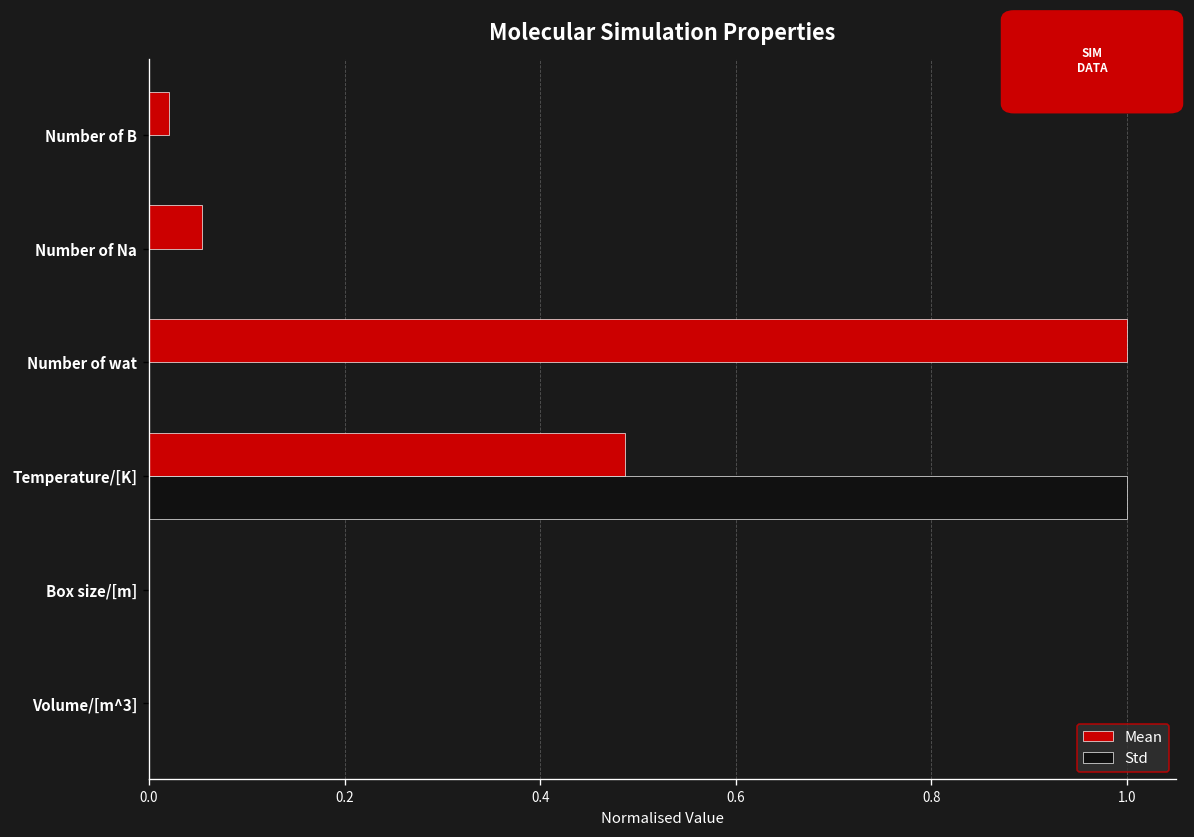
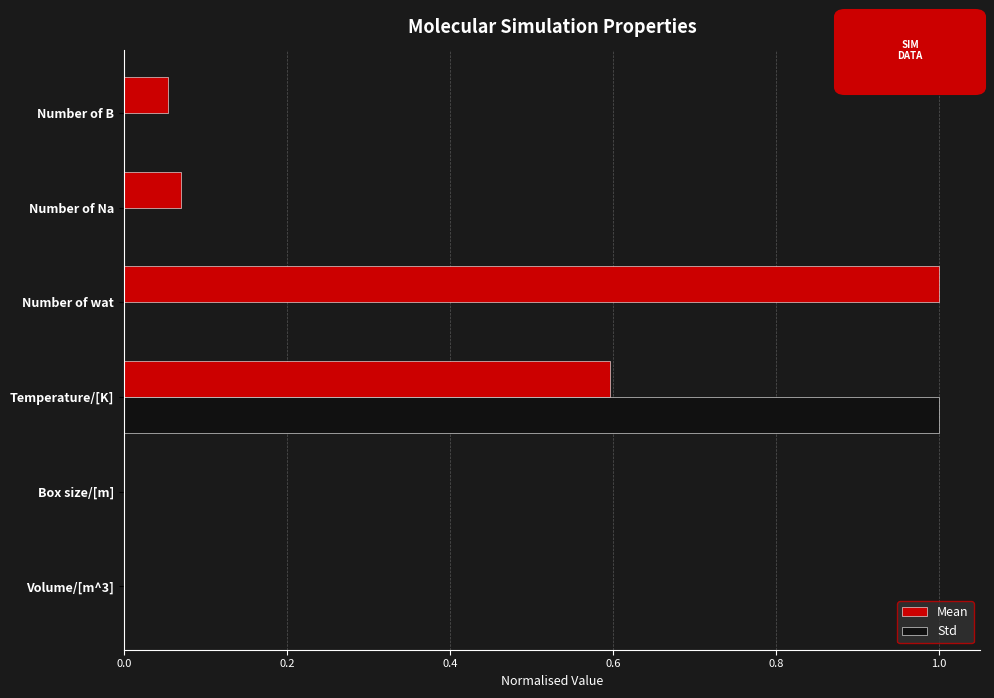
Mean, Number of B: 0.02 -> 0.05
Mean, Number of Na: 0.05 -> 0.07
Mean, Temperature/[K]: 0.49 -> 0.60
